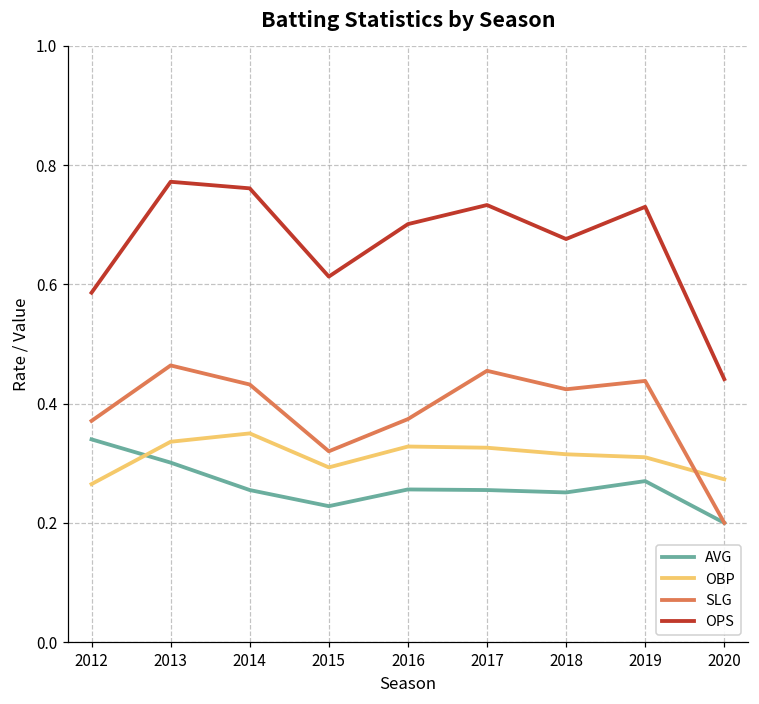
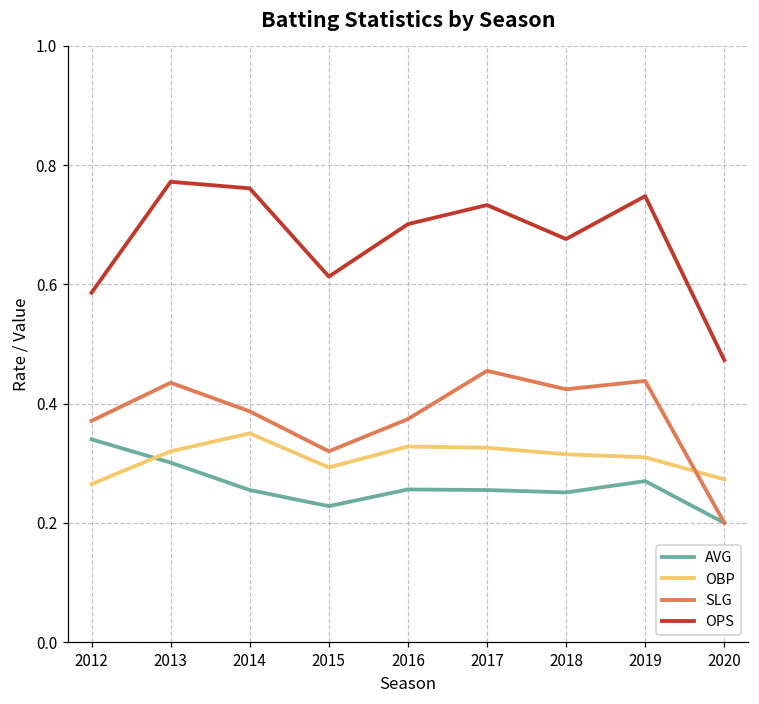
OBP, 2013: 0.34 -> 0.32
SLG, 2013: 0.46 -> 0.44
SLG, 2014: 0.43 -> 0.39
OPS, 2019: 0.73 -> 0.75
OPS, 2020: 0.44 -> 0.47
